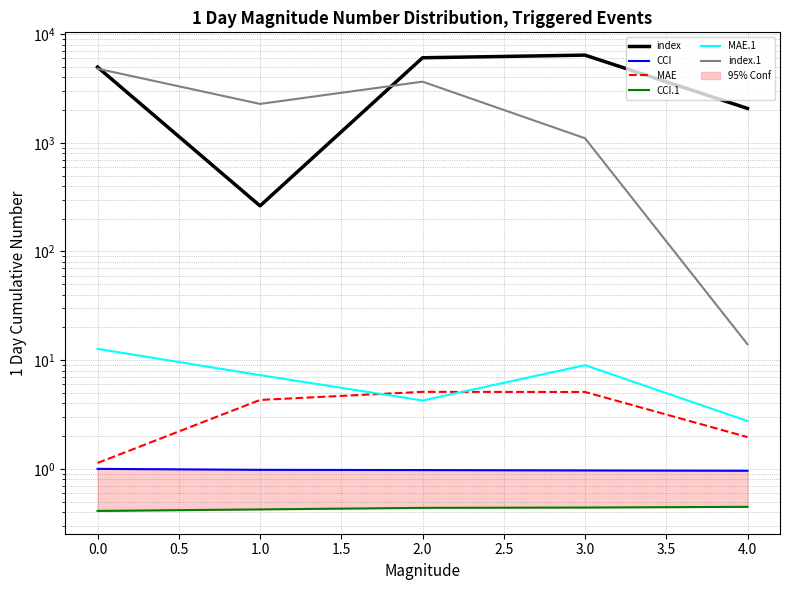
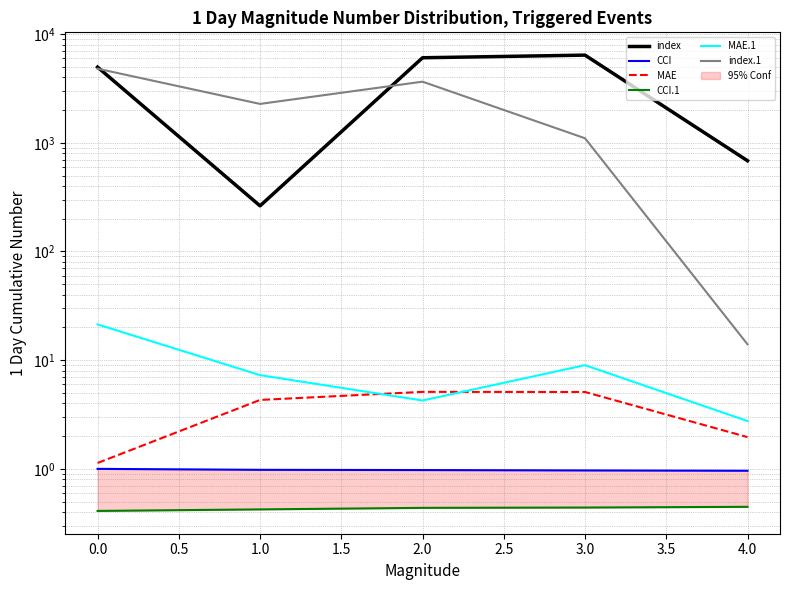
MAE.1, 0.0: 13 -> 21
index, 4.0: 2100 -> 700
